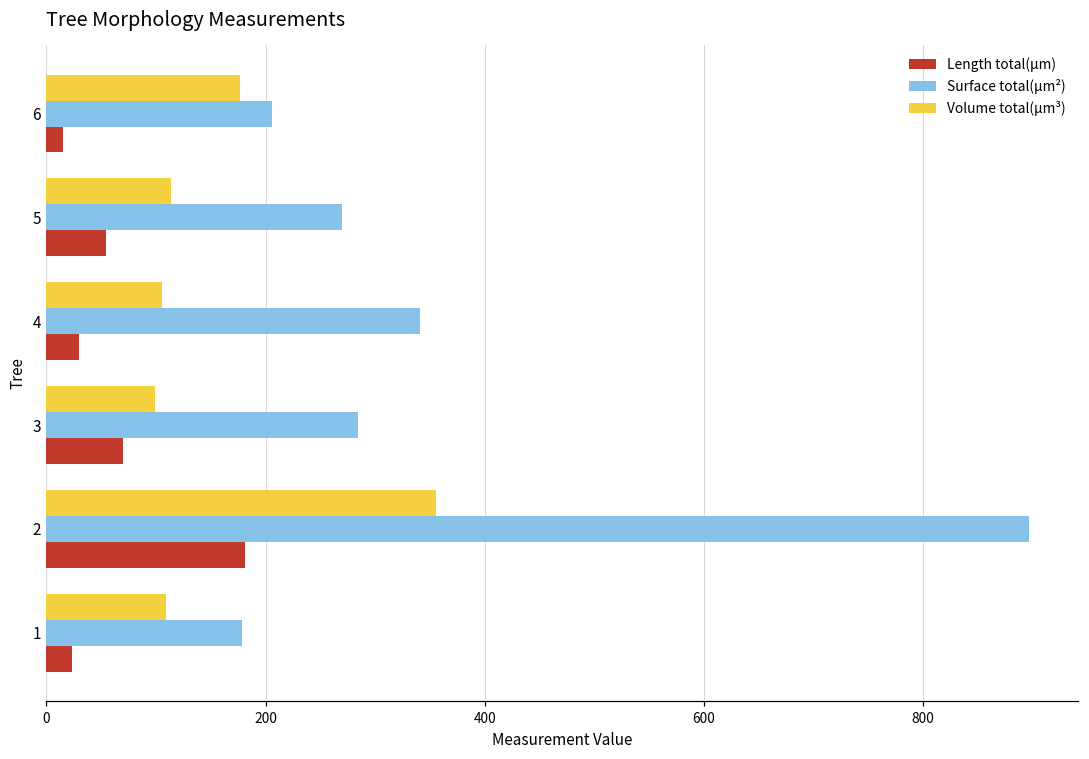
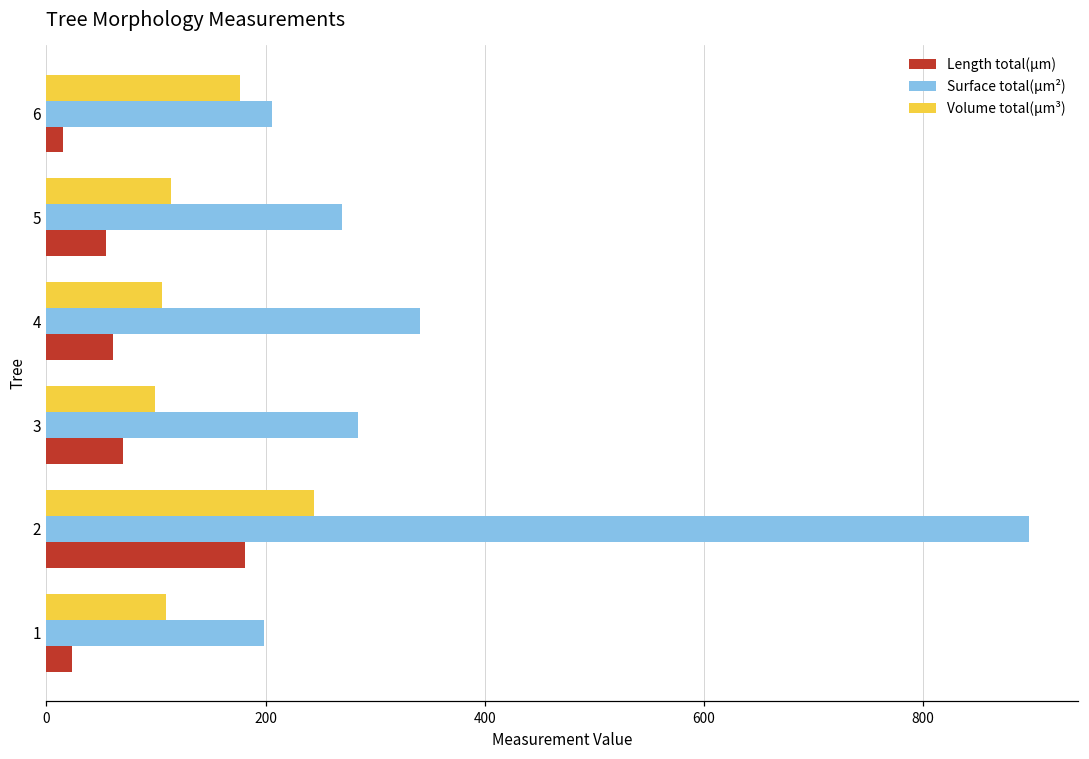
Length total(µm), 4: 30 -> 60
Volume total(µm³), 2: 360 -> 240
Surface total(µm²), 1: 180 -> 200
